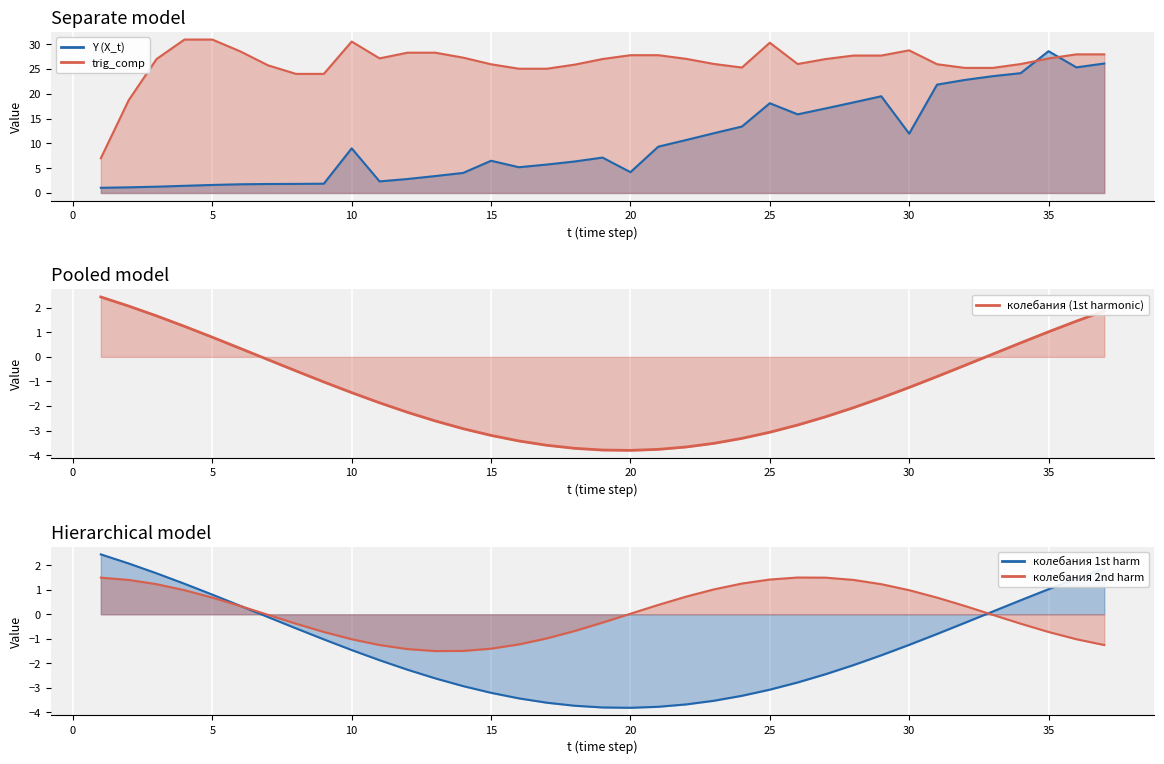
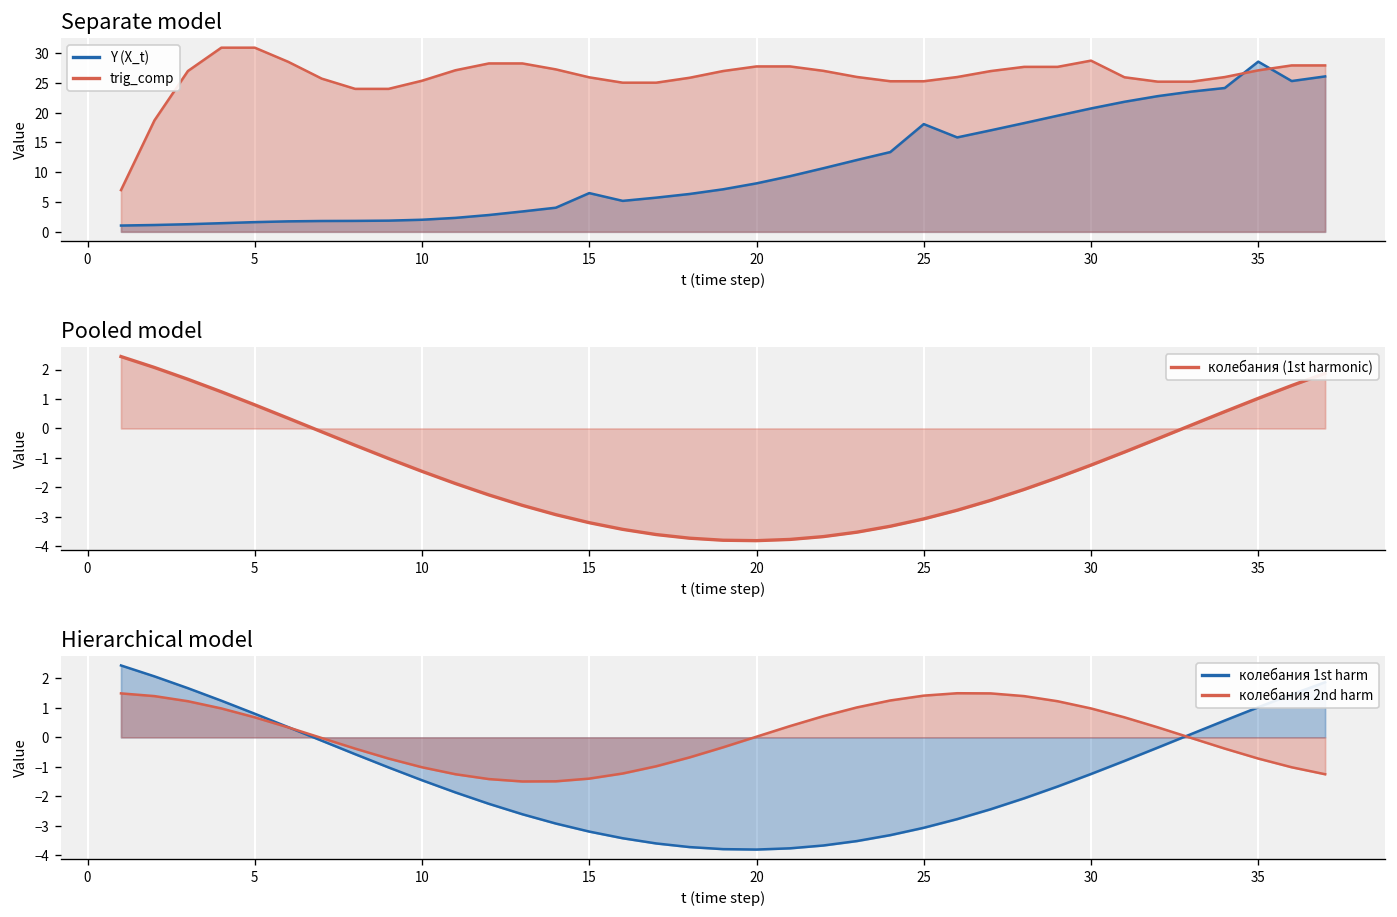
Separate model, Y (X_t), 10: 9 -> 2
Separate model, trig_comp, 10: 31 -> 25
Separate model, Y (X_t), 20: 4 -> 8
Separate model, trig_comp, 25: 30 -> 25
Separate model, Y (X_t), 30: 12 -> 21
